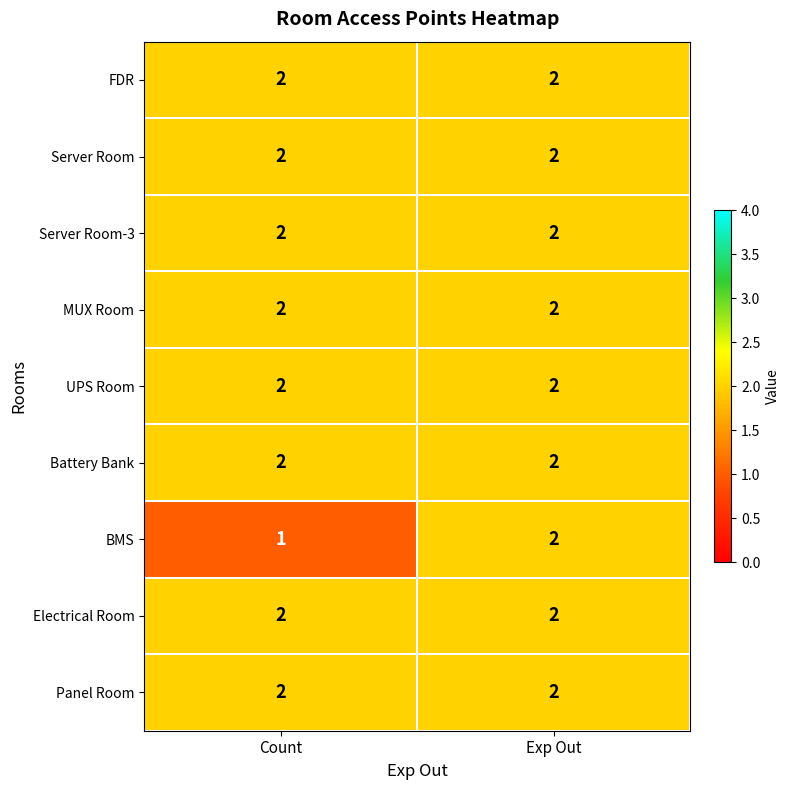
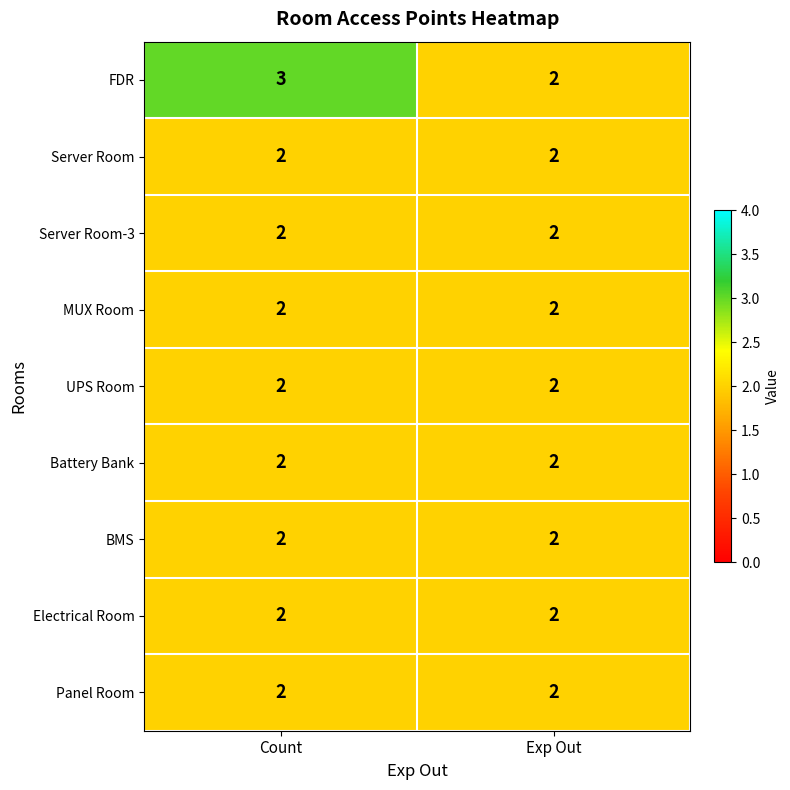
FDR, Count: 2 -> 3
BMS, Count: 1 -> 2
